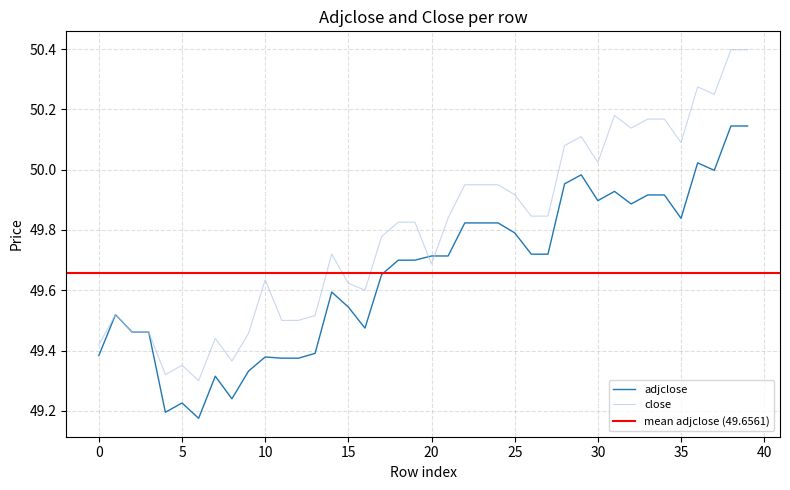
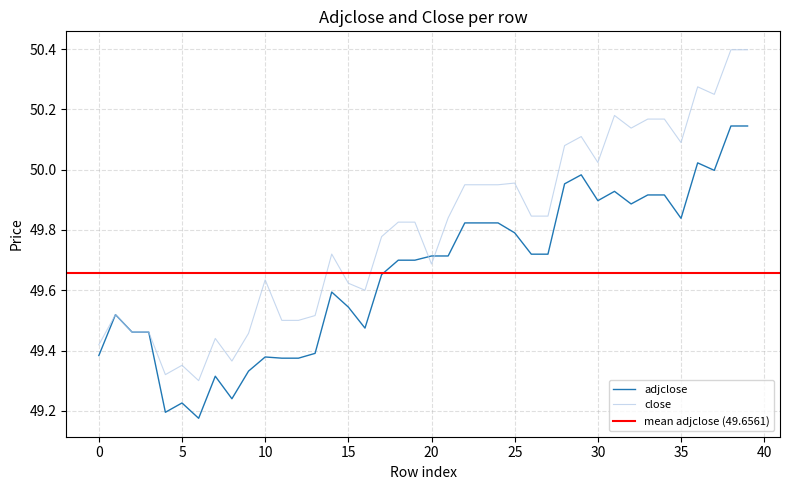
close, 25: 49.92 -> 49.96
